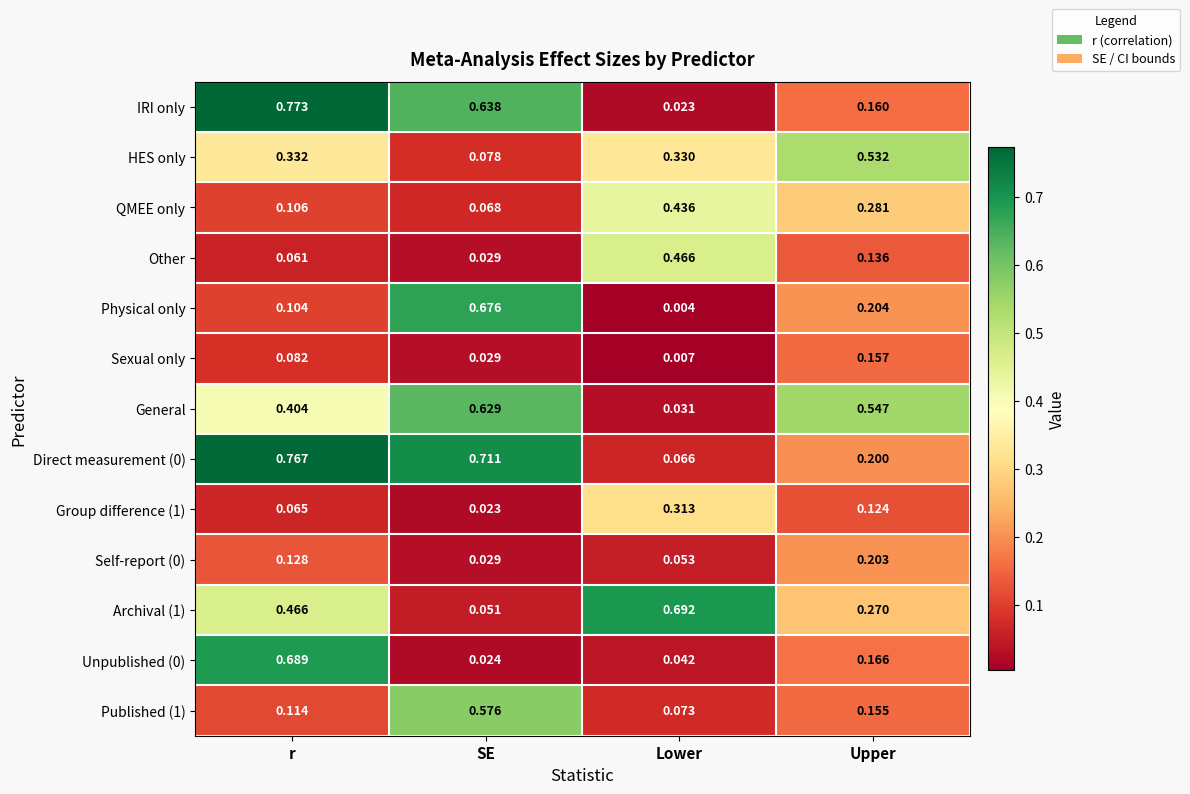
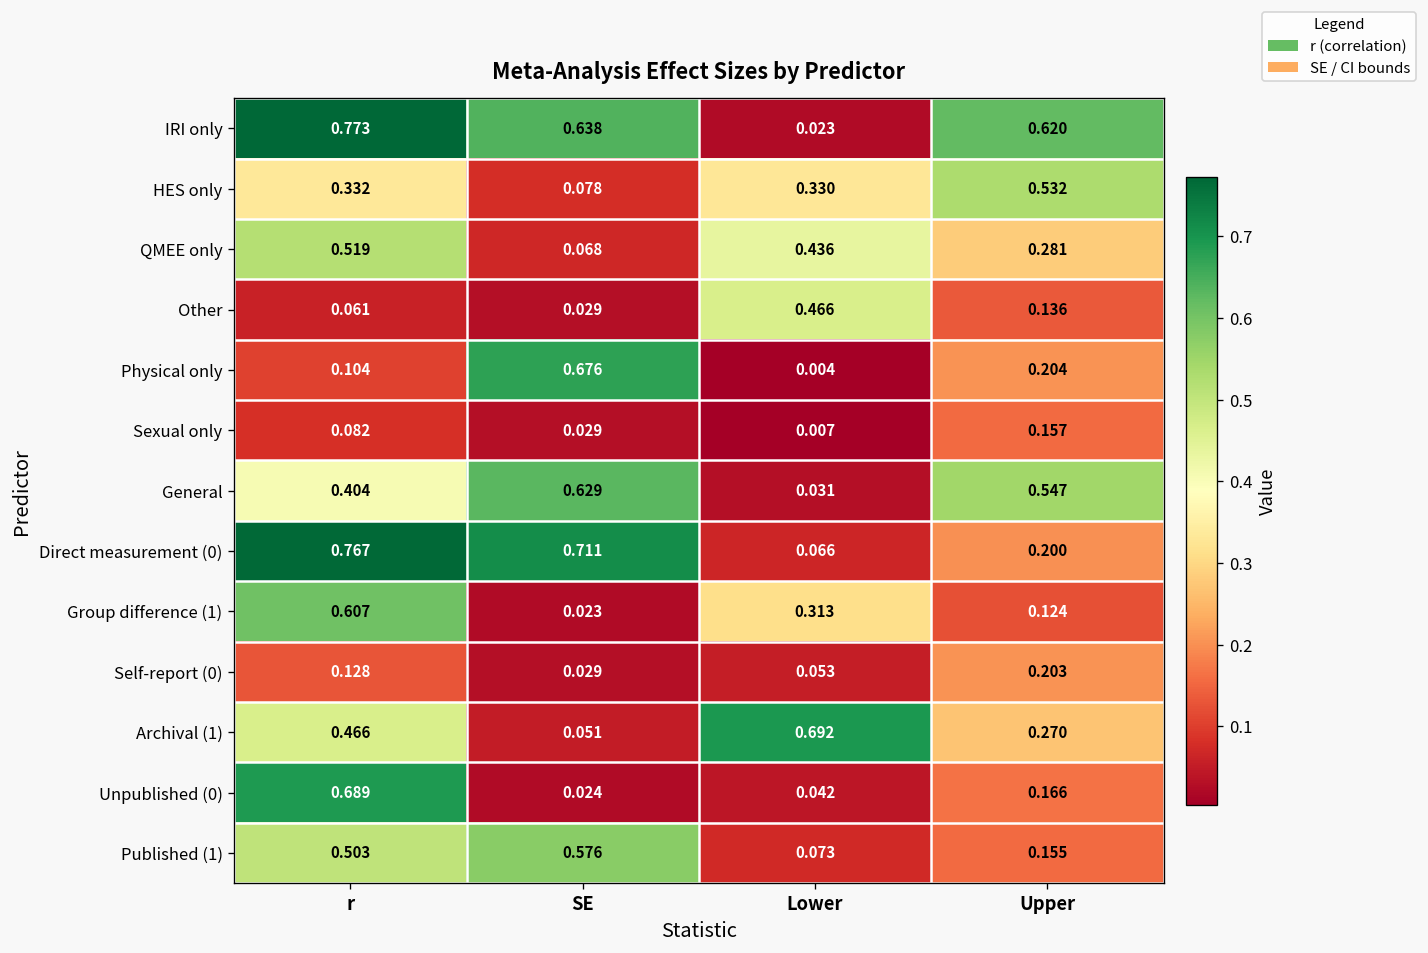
IRI only, Upper: 0.160 -> 0.620
QMEE only, r: 0.106 -> 0.519
Group difference (1), r: 0.065 -> 0.607
Published (1), r: 0.114 -> 0.503
